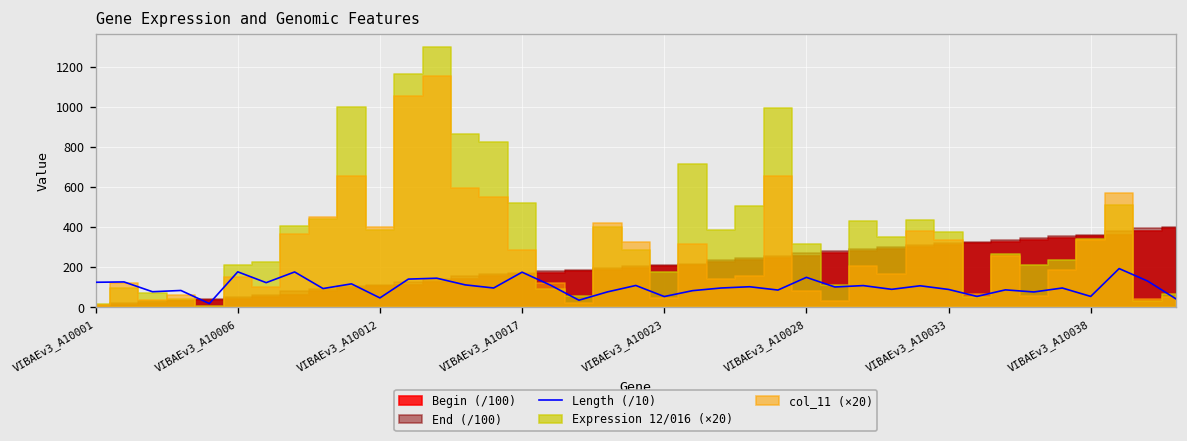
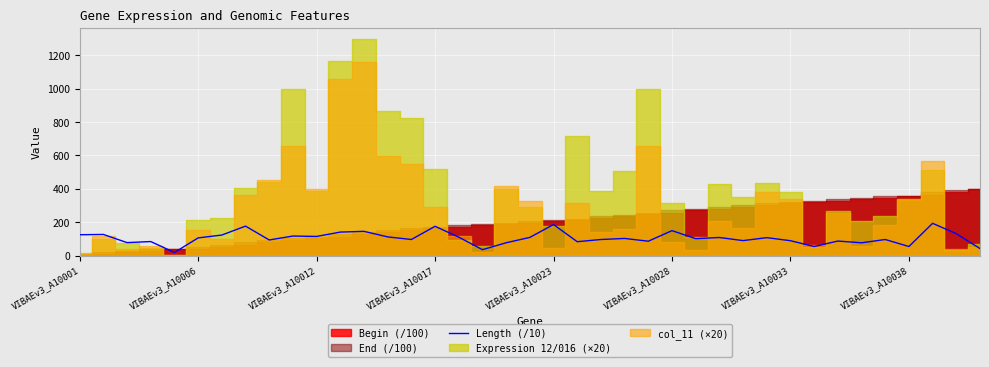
Length (/10), VIBAEv3_A10006: 180 -> 110
Length (/10), VIBAEv3_A10012: 50 -> 120
Length (/10), VIBAEv3_A10023: 50 -> 190
